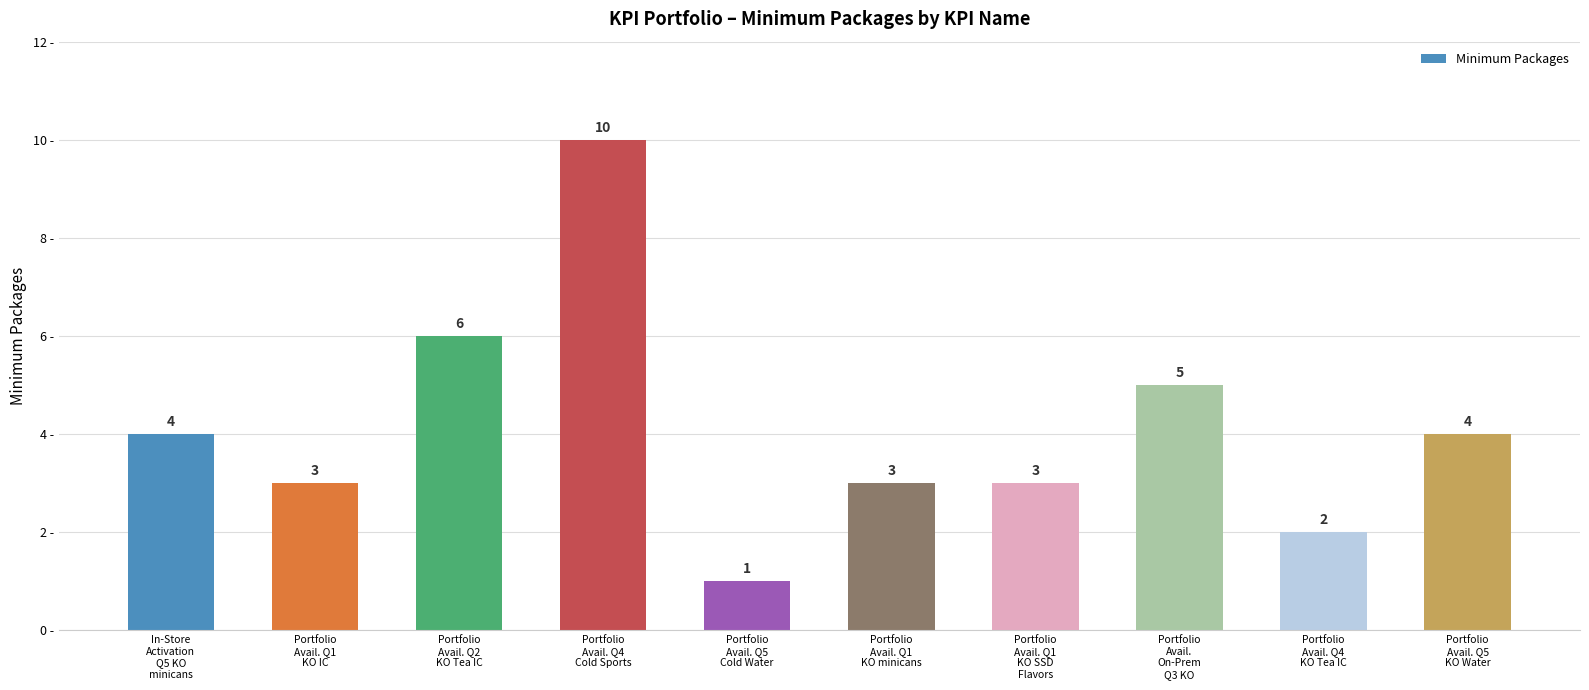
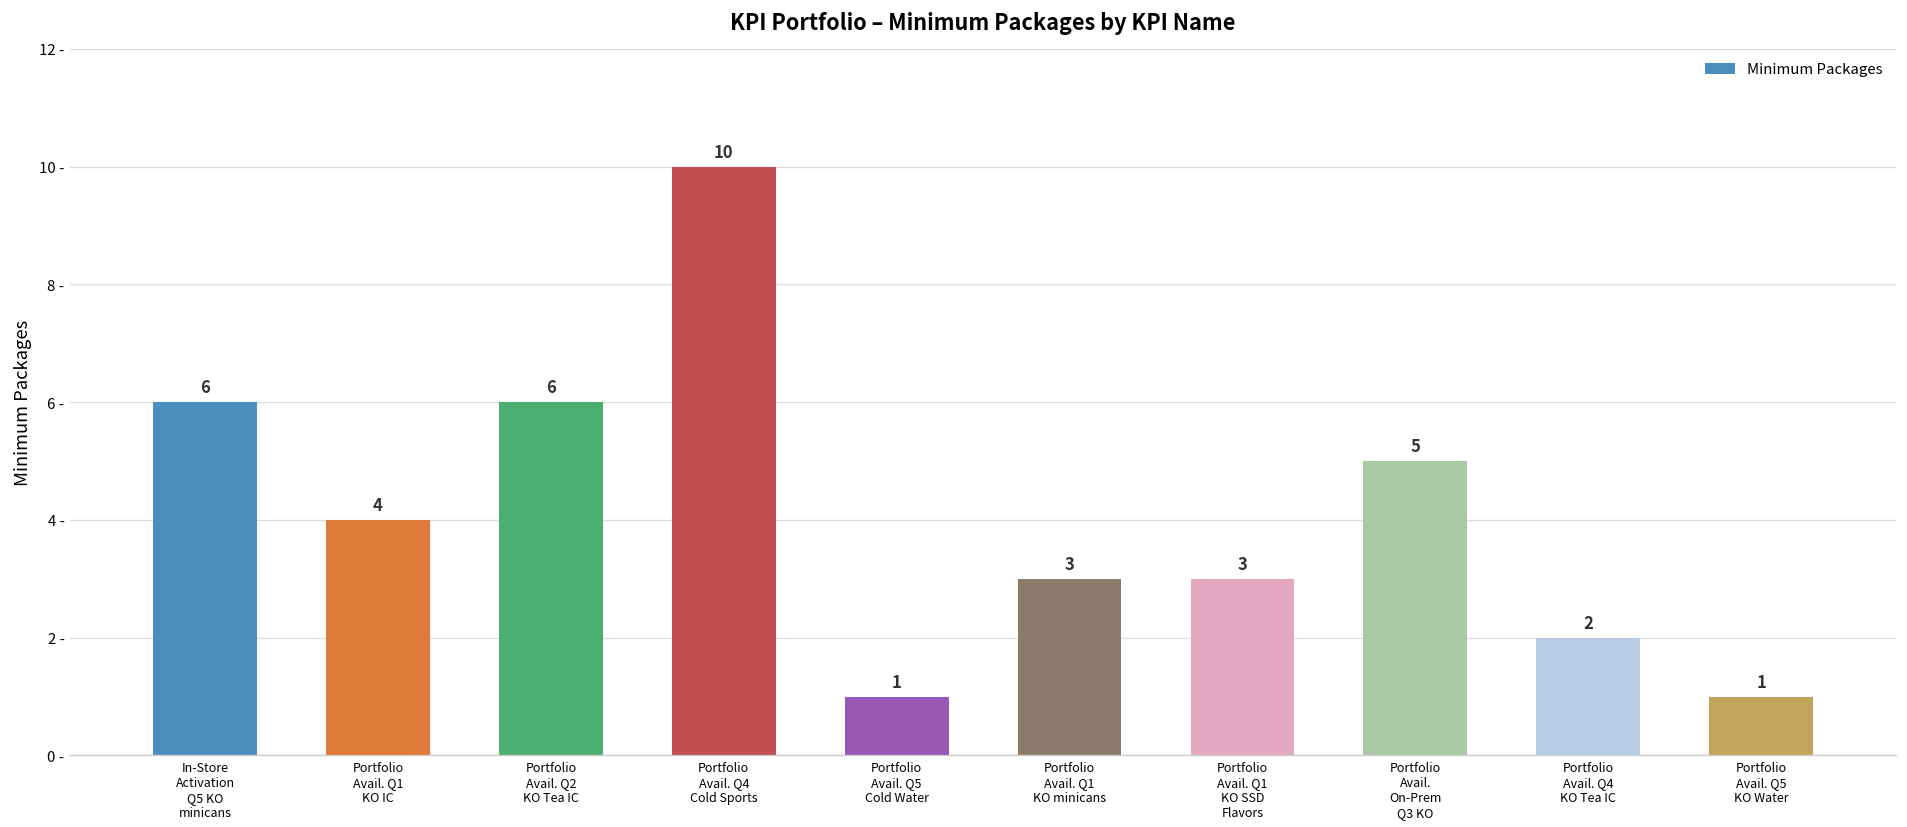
In-Store Activation Q5 KO minicans: 4 -> 6
Portfolio Avail. Q1 KO IC: 3 -> 4
Portfolio Avail. Q5 KO Water: 4 -> 1
